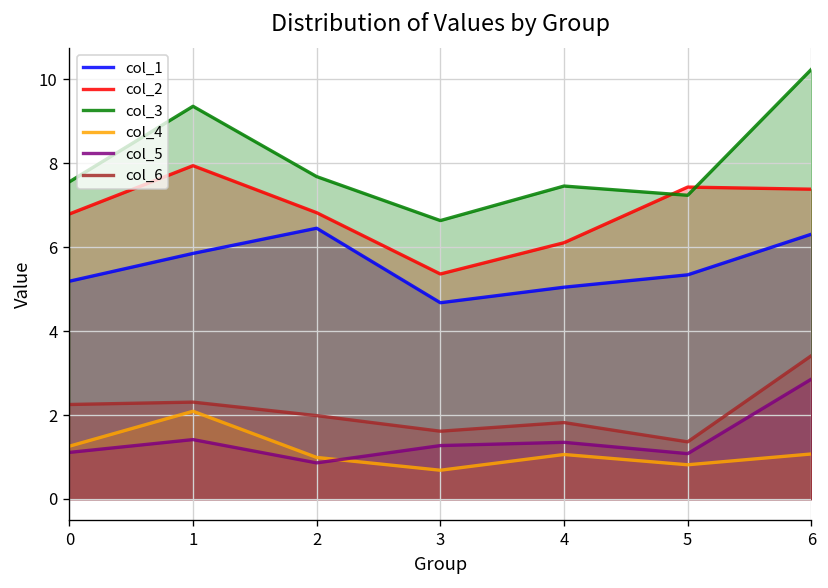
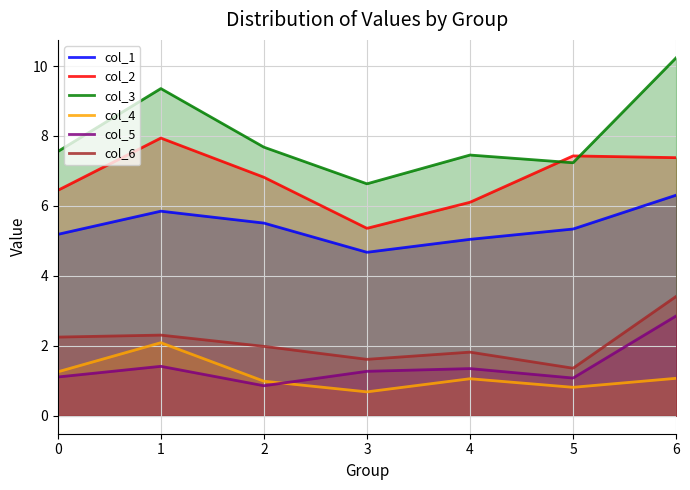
col_2, 0: 6.8 -> 6.4
col_1, 2: 6.5 -> 5.5
